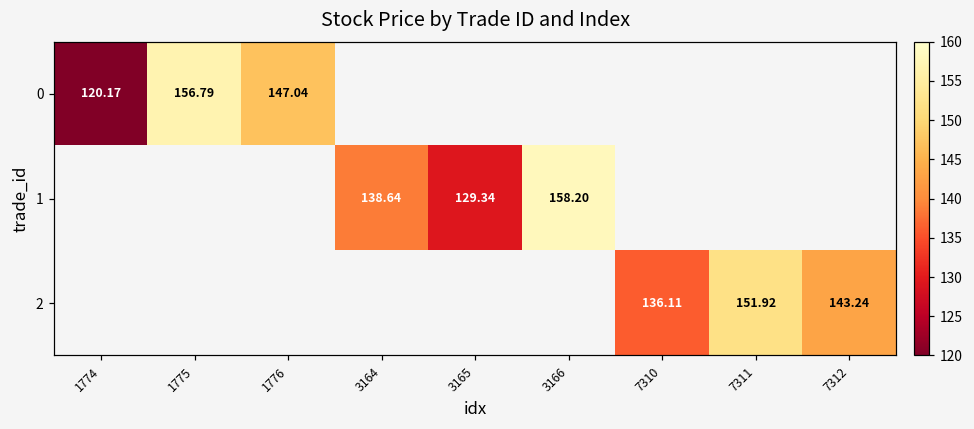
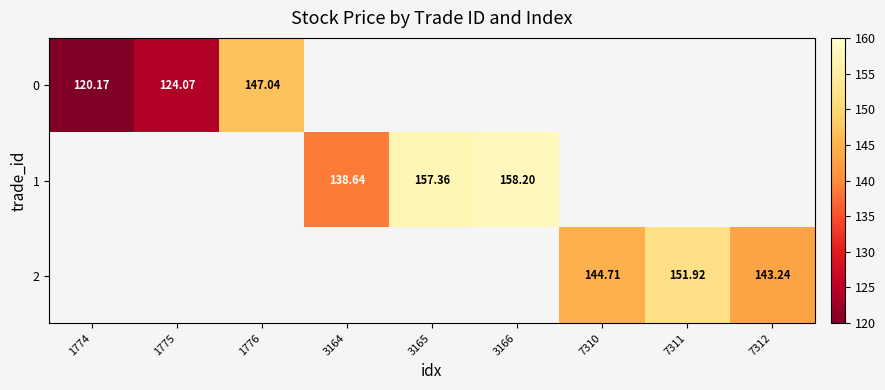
0, 1775: 156.79 -> 124.07
1, 3165: 129.34 -> 157.36
2, 7310: 136.11 -> 144.71
